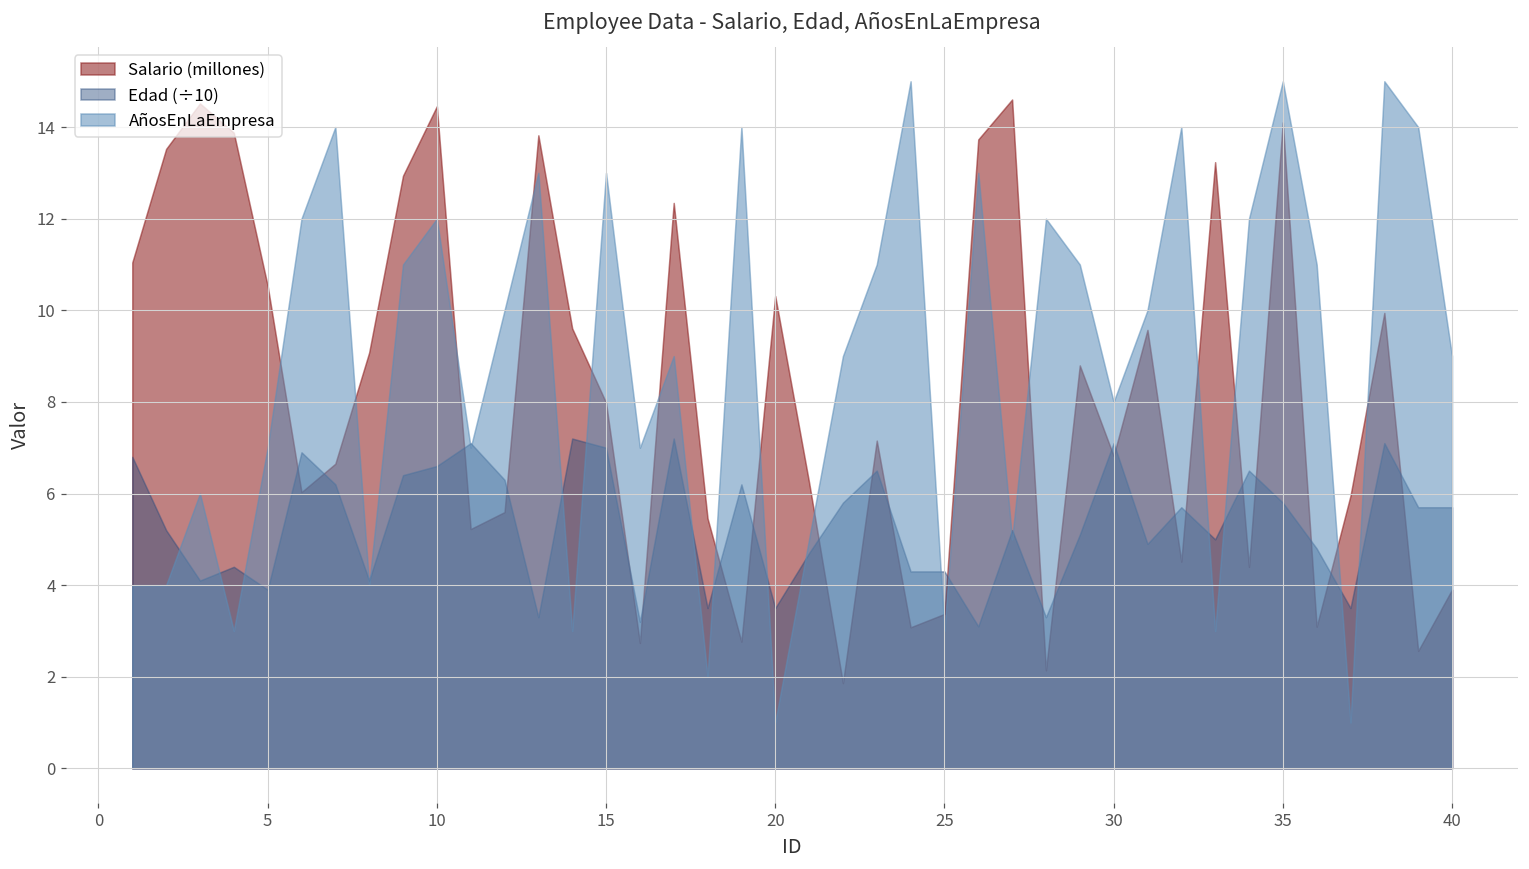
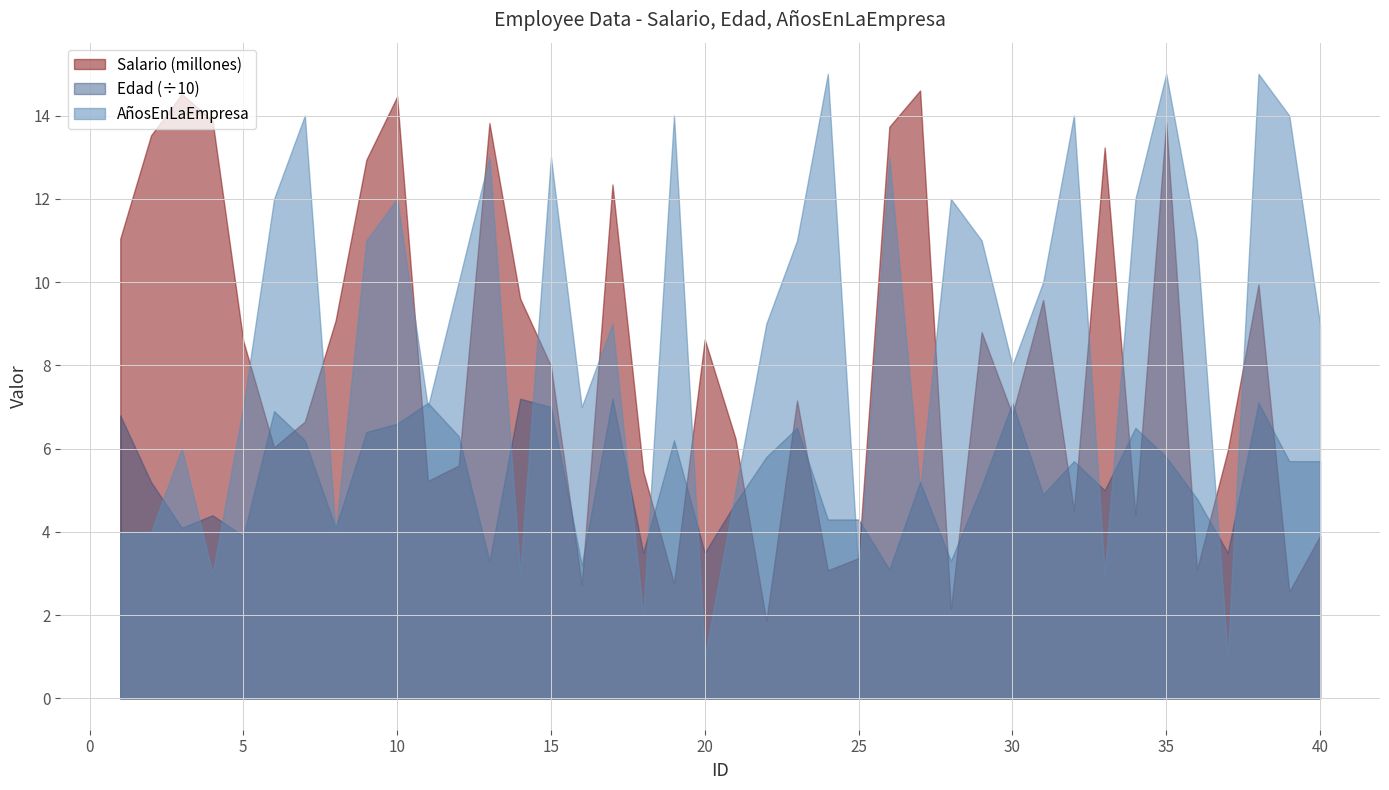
Salario (millones), 5: 10.5 -> 8.6
Salario (millones), 20: 10.3 -> 8.6
Salario (millones), 35: 14.1 -> 13.8
